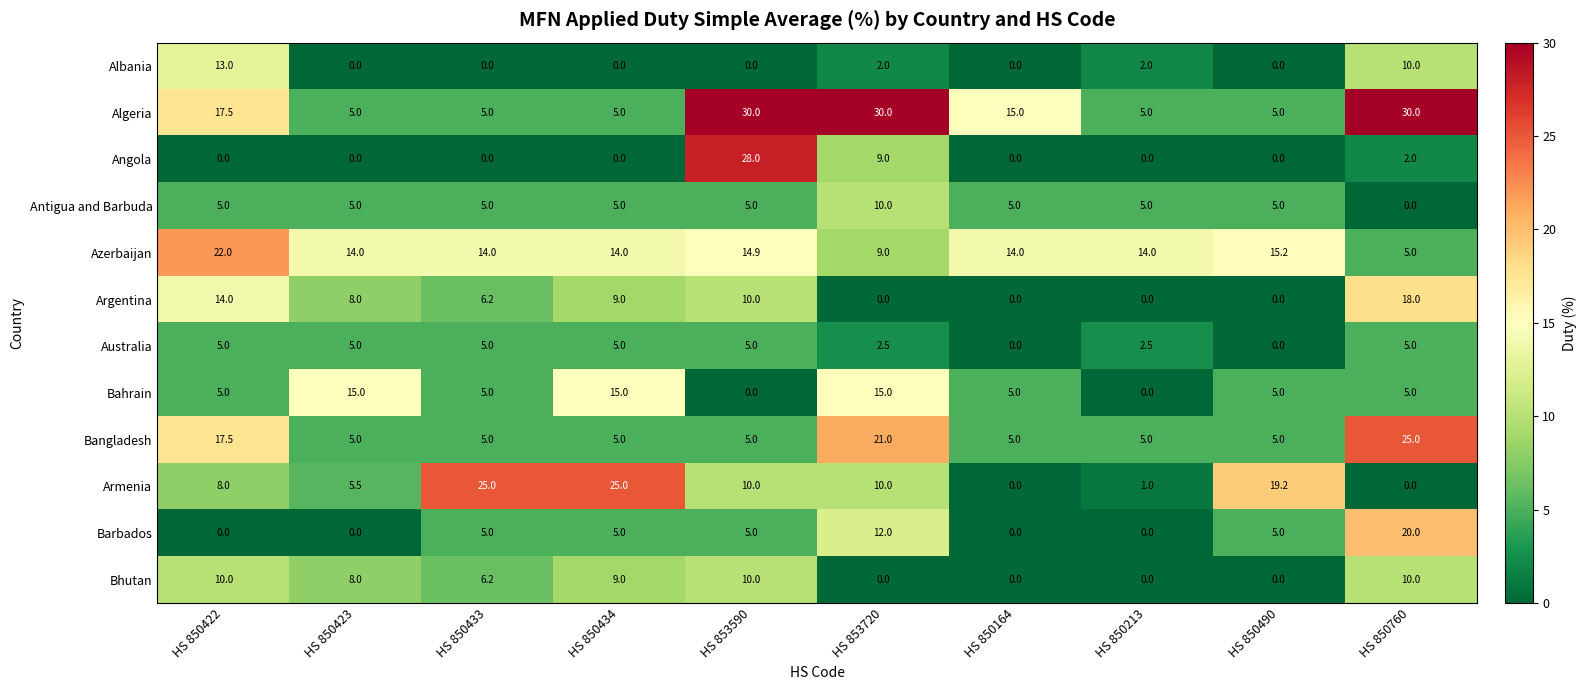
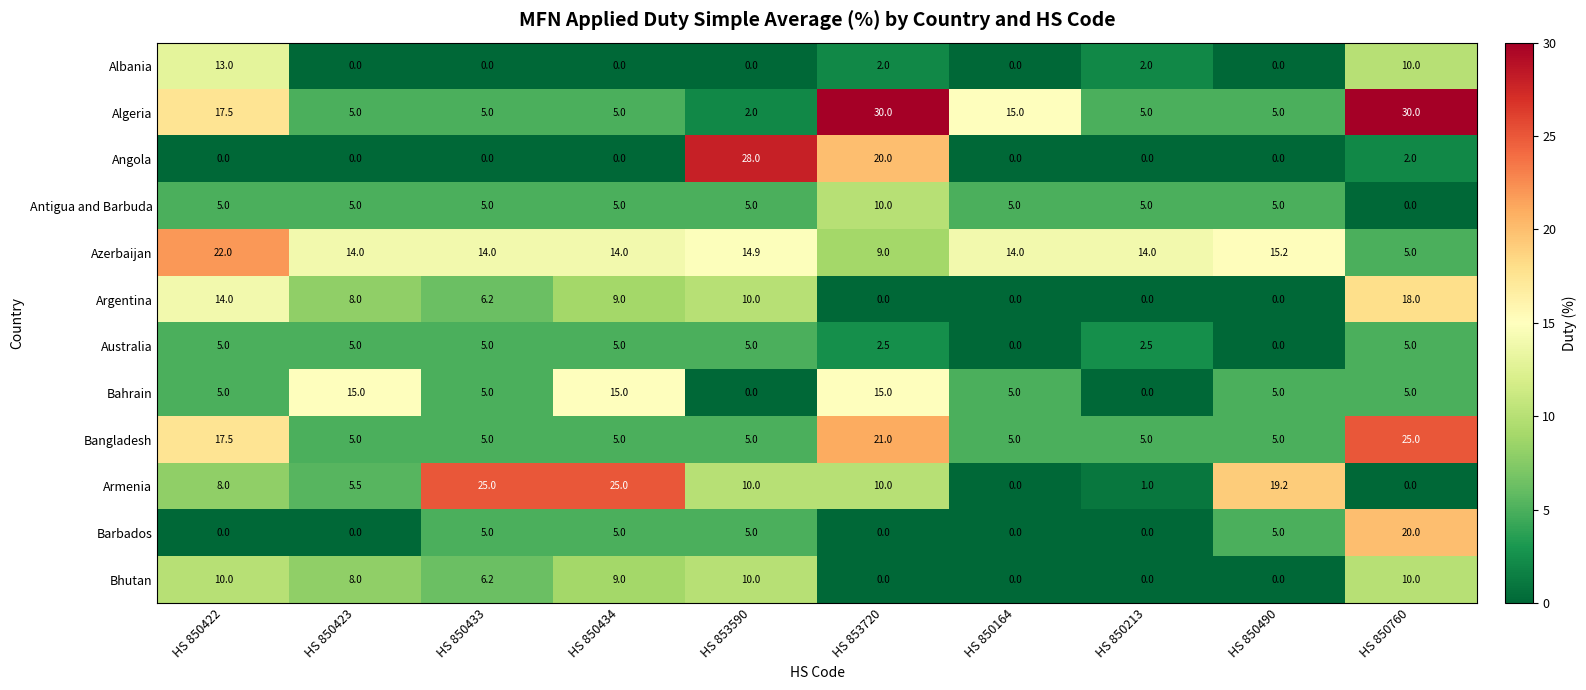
Algeria, HS 853590: 30.0 -> 2.0
Angola, HS 853720: 9.0 -> 20.0
Barbados, HS 853720: 12.0 -> 0.0
